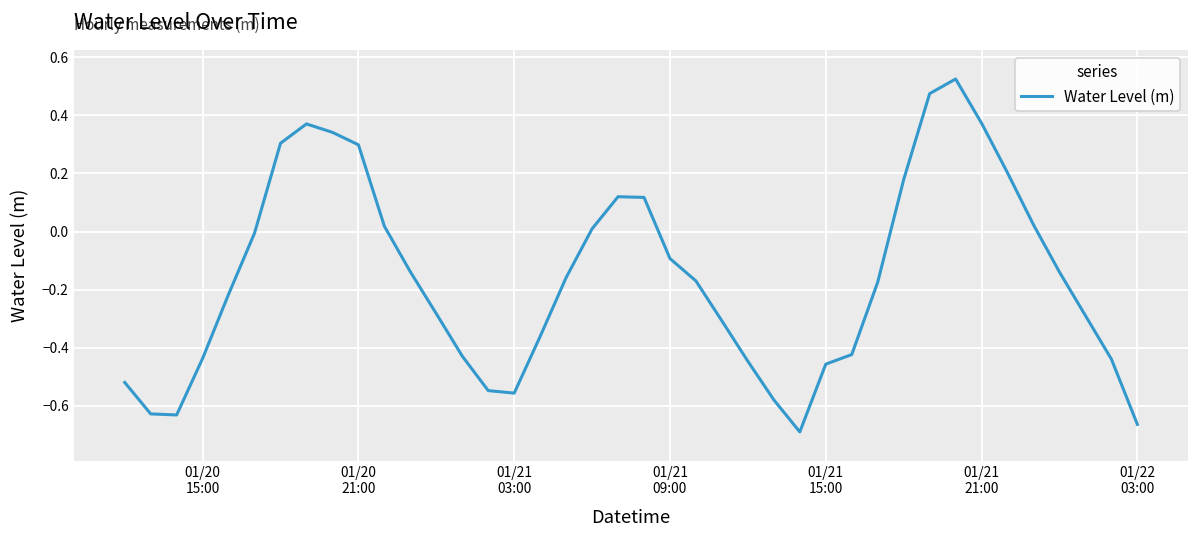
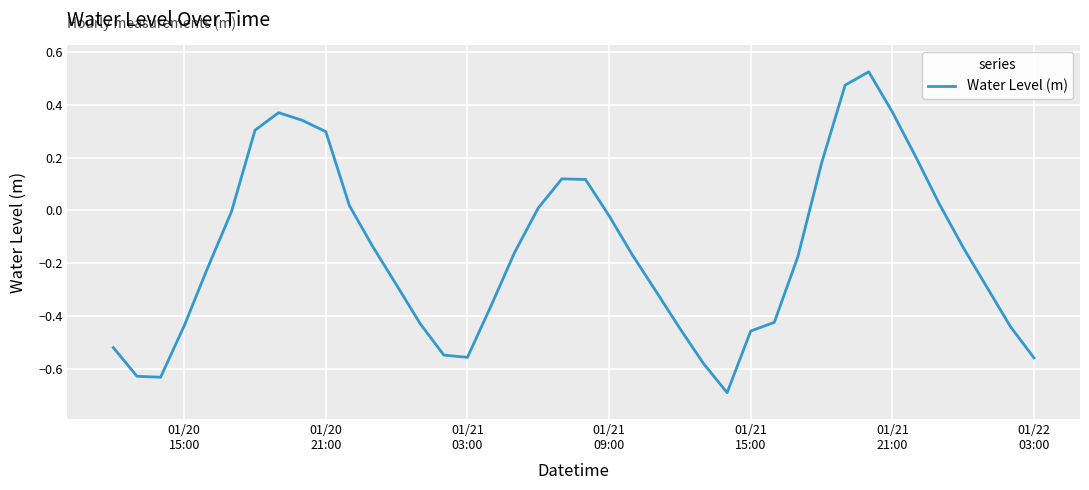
01/21 09:00: -0.09 -> -0.02
01/22 03:00: -0.66 -> -0.56
